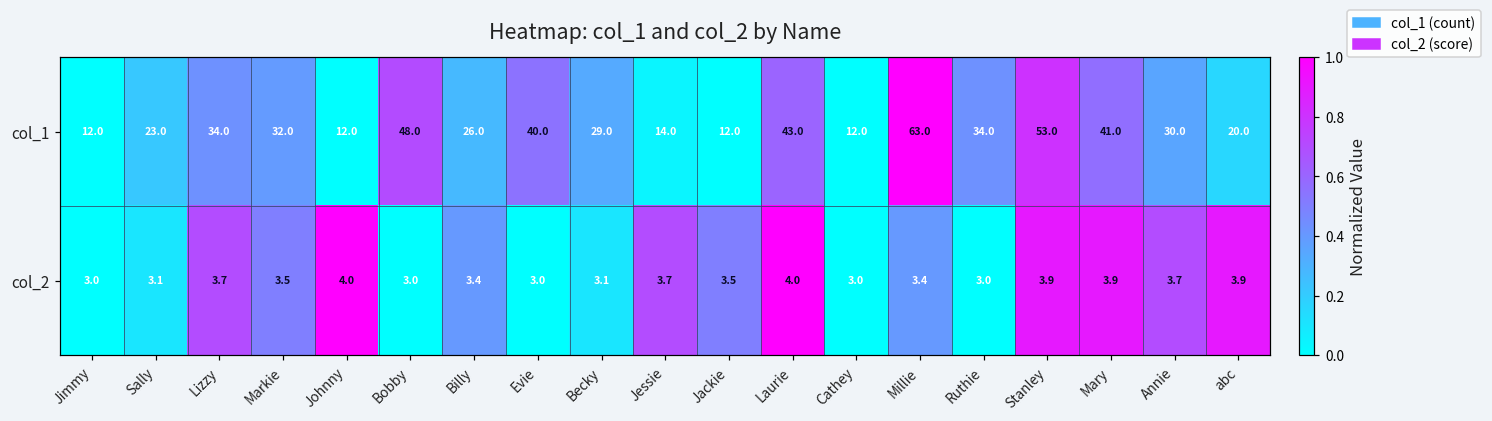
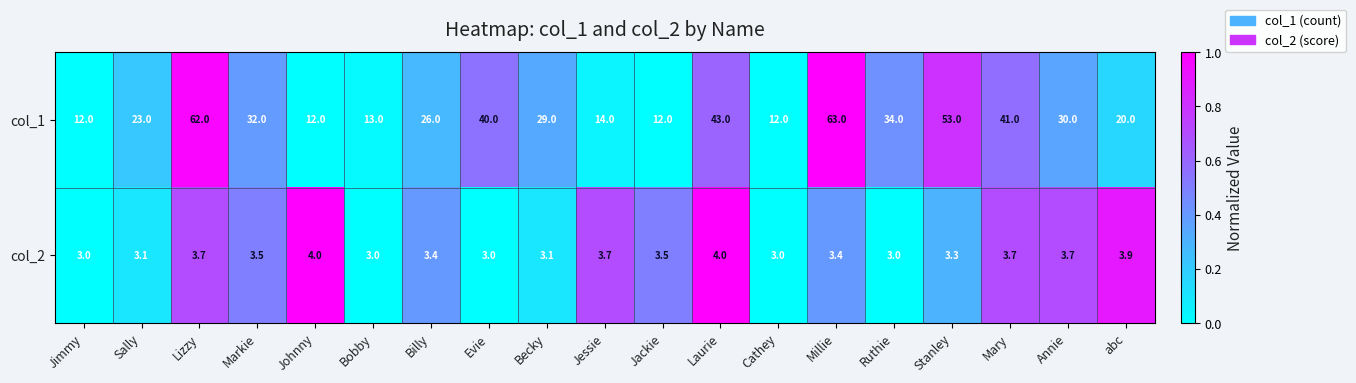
col_1, Lizzy: 34.0 -> 62.0
col_1, Bobby: 48.0 -> 13.0
col_2, Stanley: 3.9 -> 3.3
col_2, Mary: 3.9 -> 3.7
